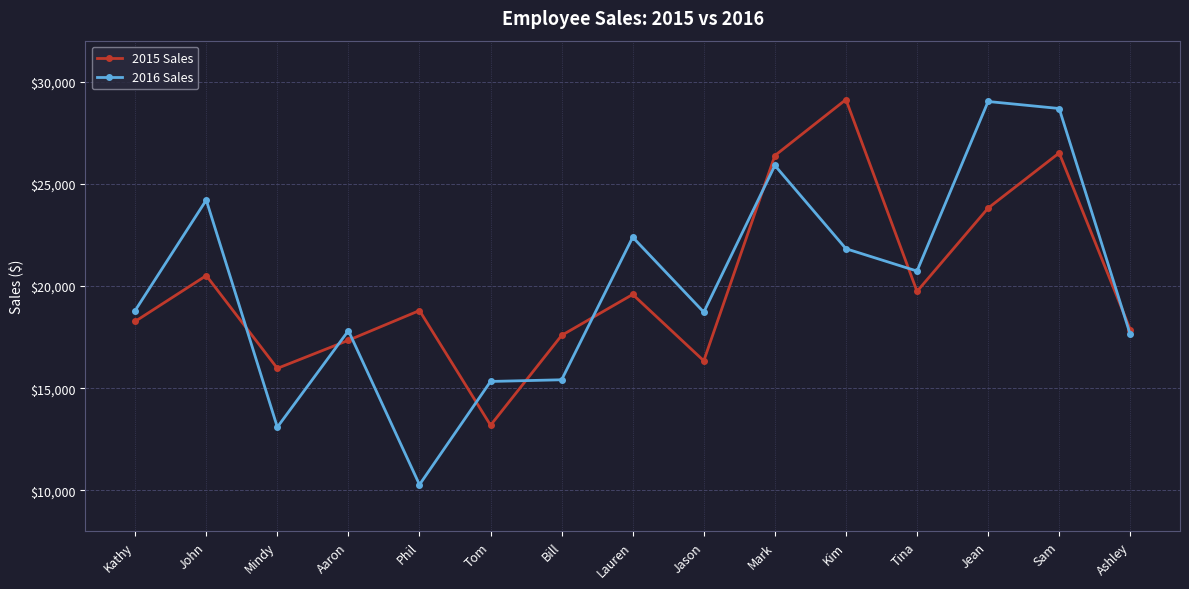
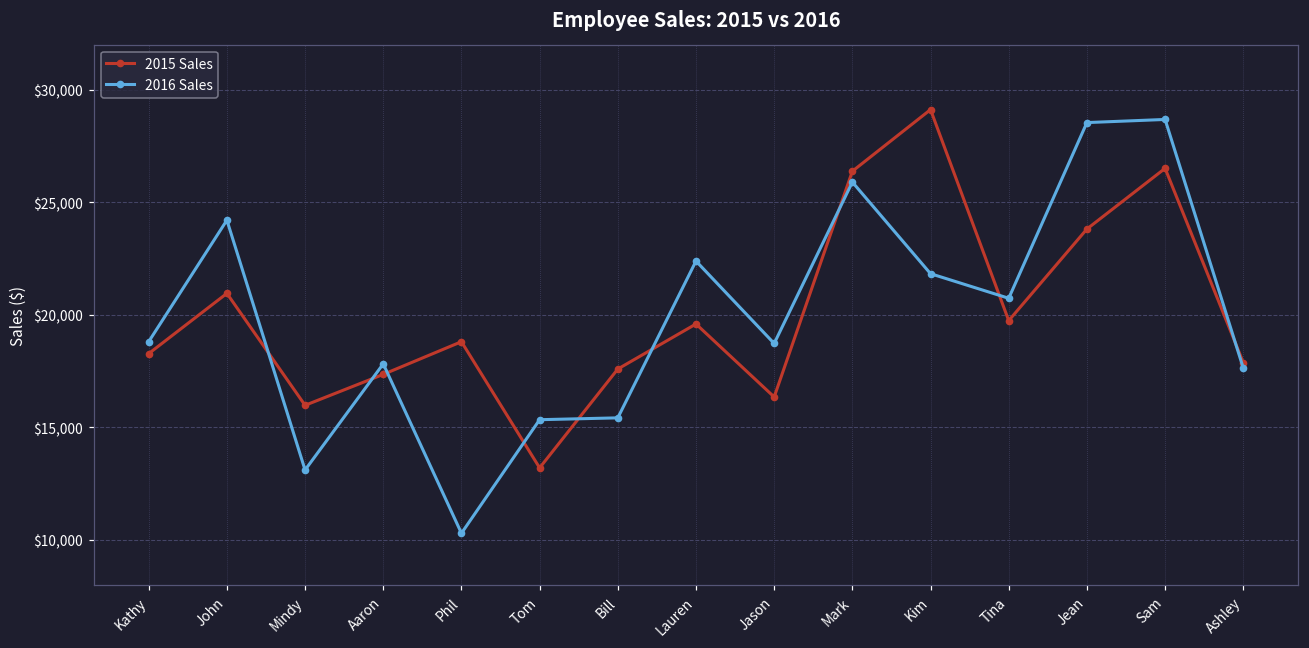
2015 Sales, John: $20,500 -> $20,900
2016 Sales, Jean: $29,000 -> $28,500
